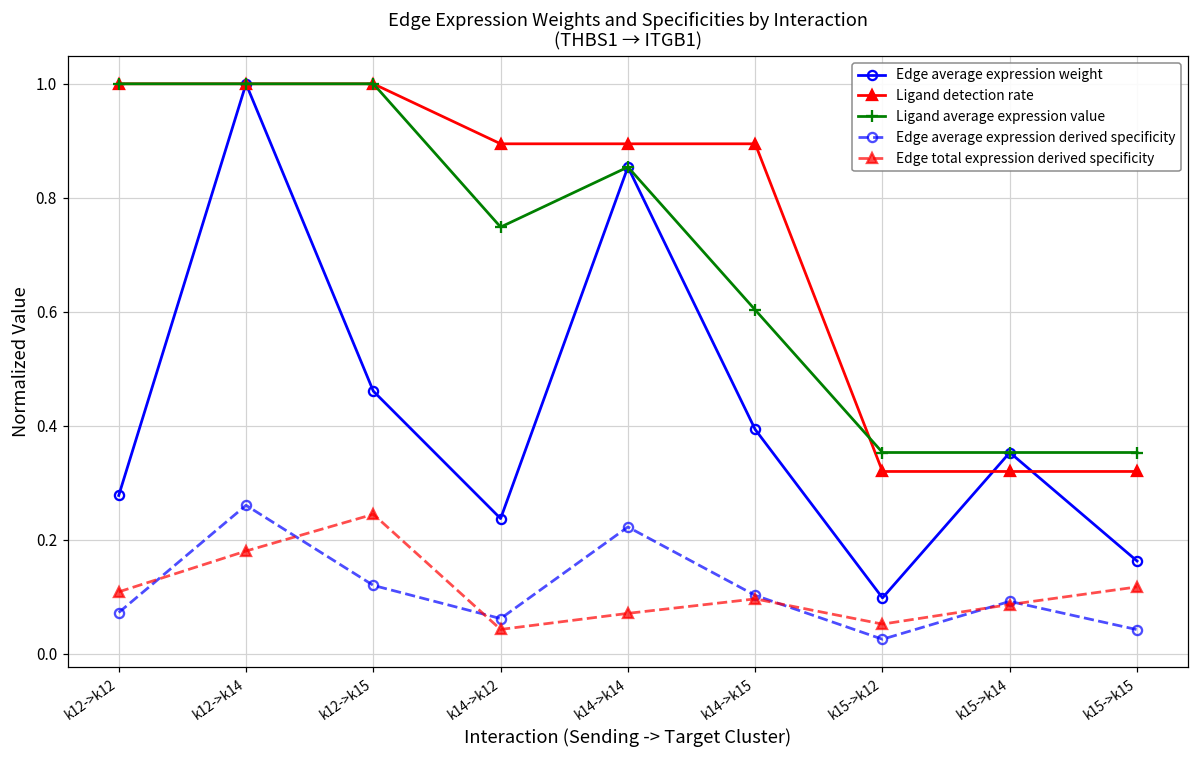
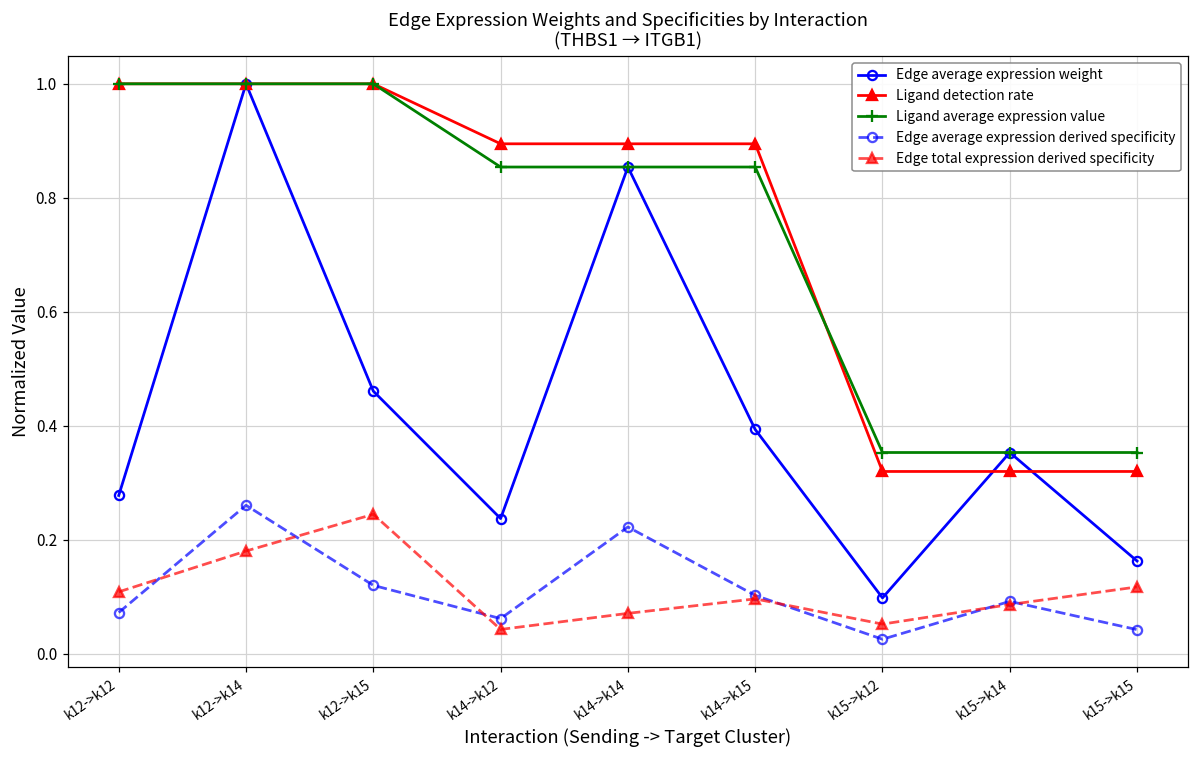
Ligand average expression value, k14->k12: 0.75 -> 0.85
Ligand average expression value, k14->k15: 0.60 -> 0.85
